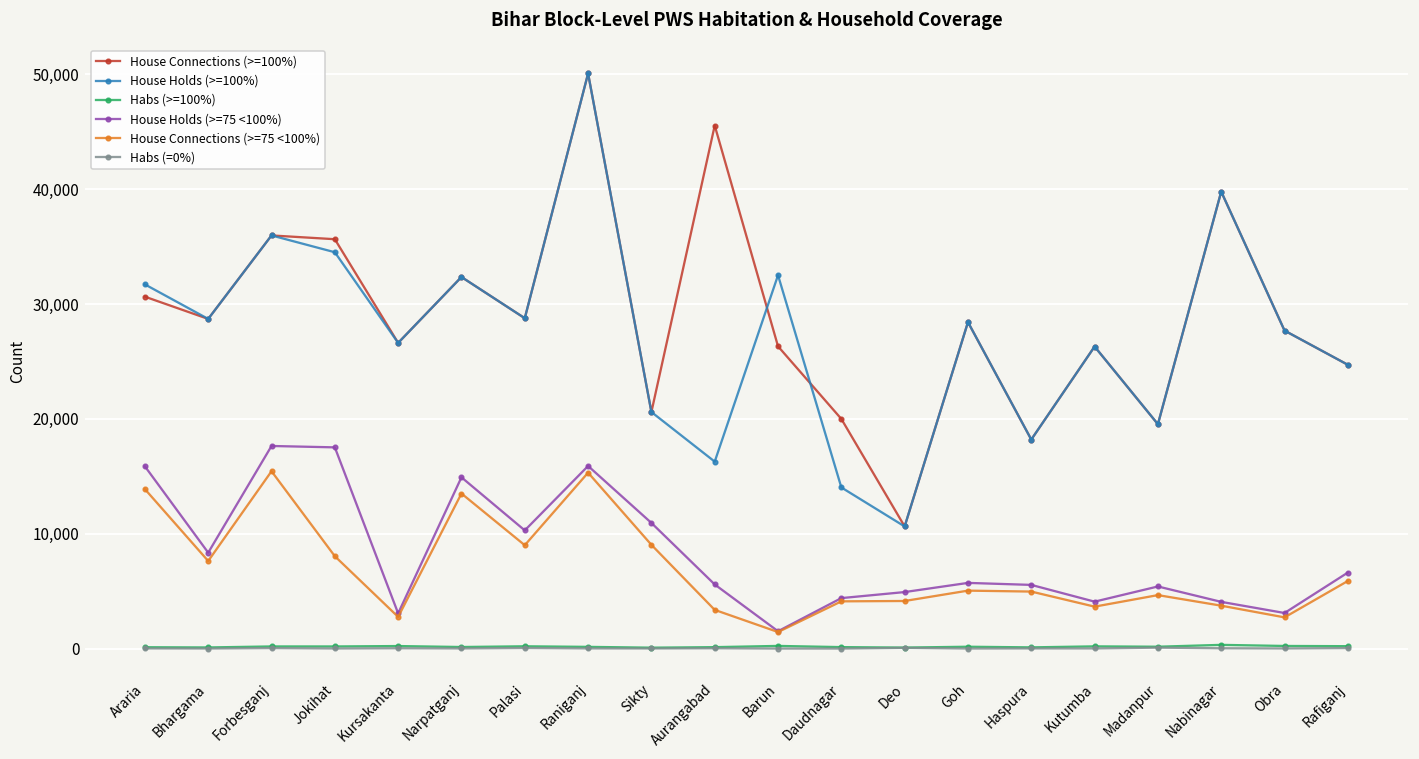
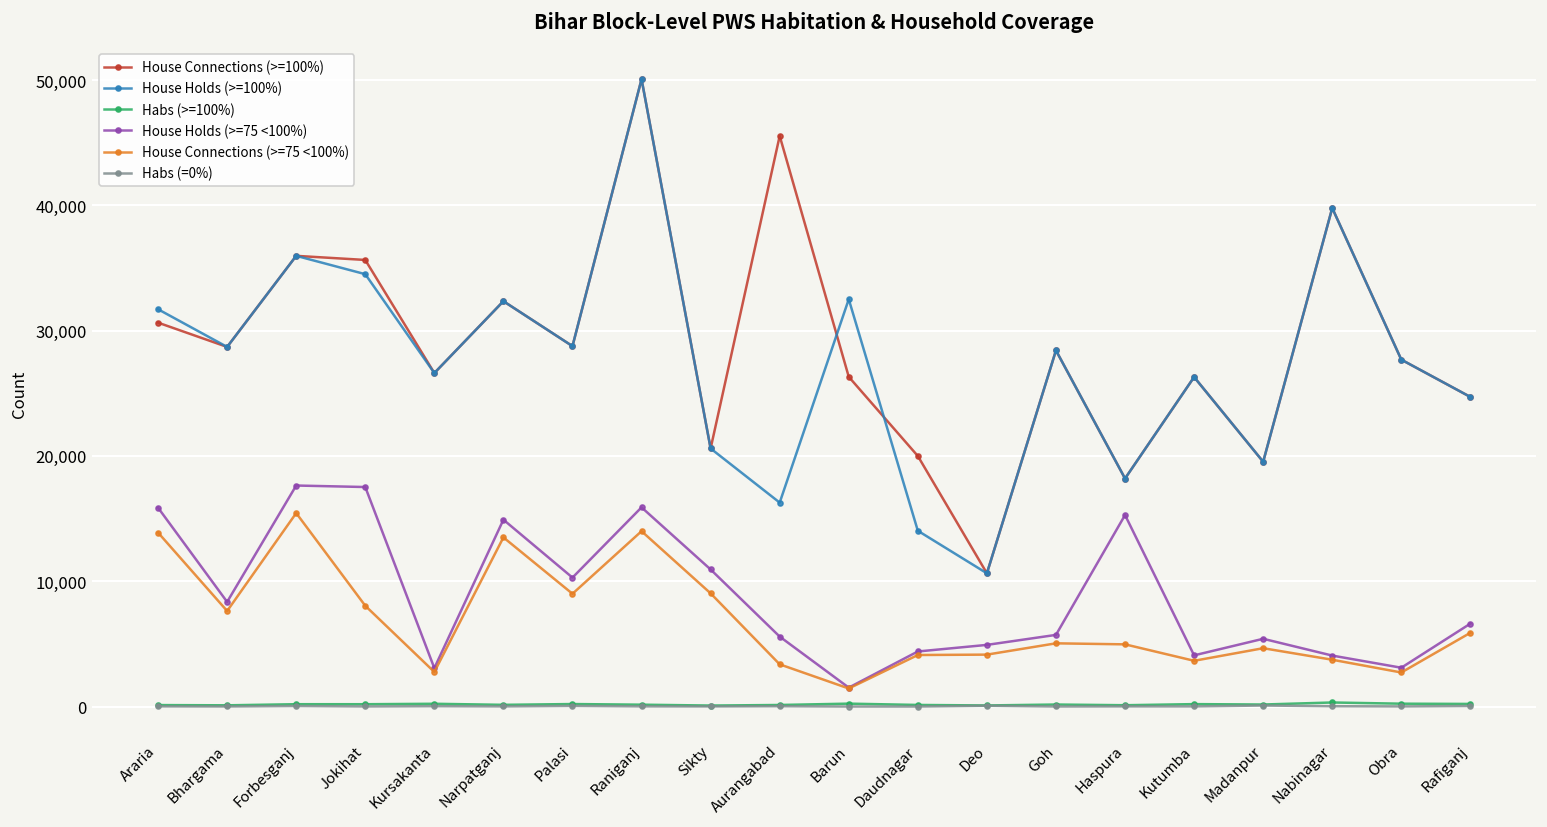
House Connections (>=75 <100%), Raniganj: 15,300 -> 14,000
House Holds (>=75 <100%), Haspura: 5,500 -> 15,300
